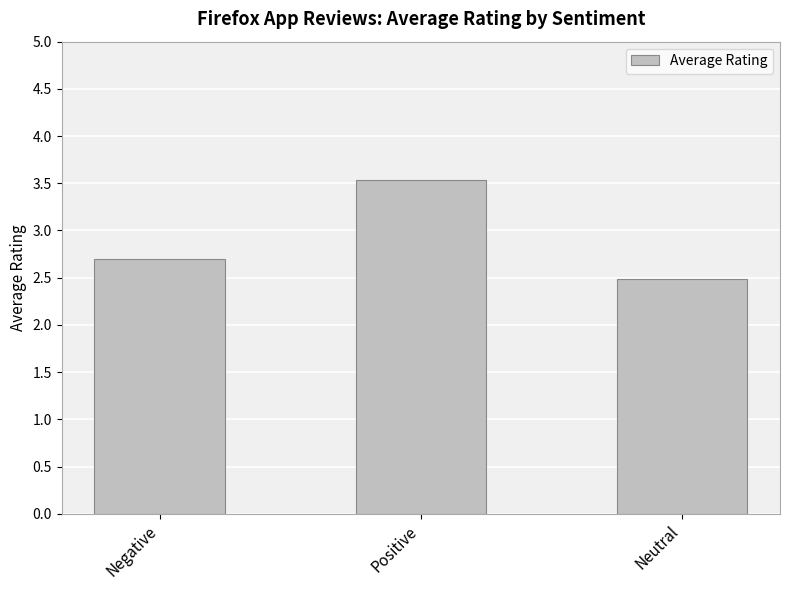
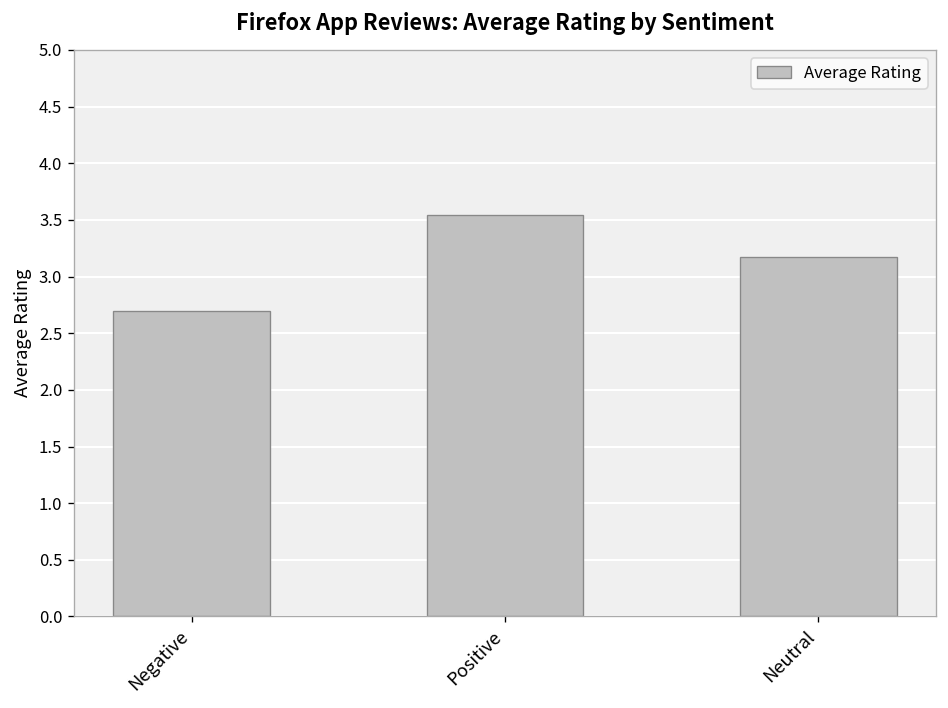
Neutral: 2.5 -> 3.2
